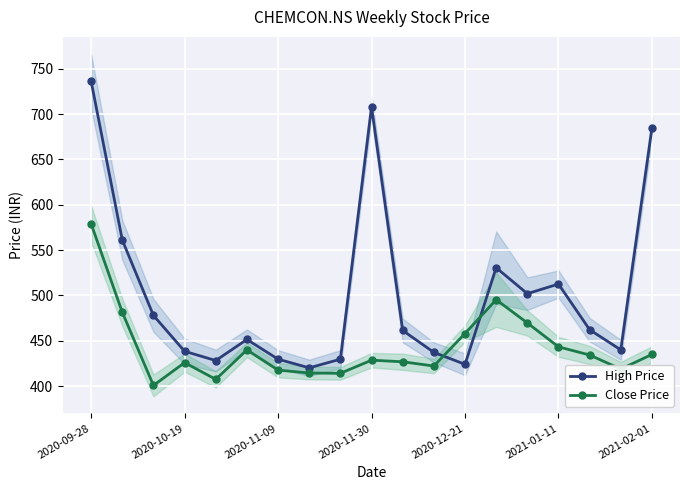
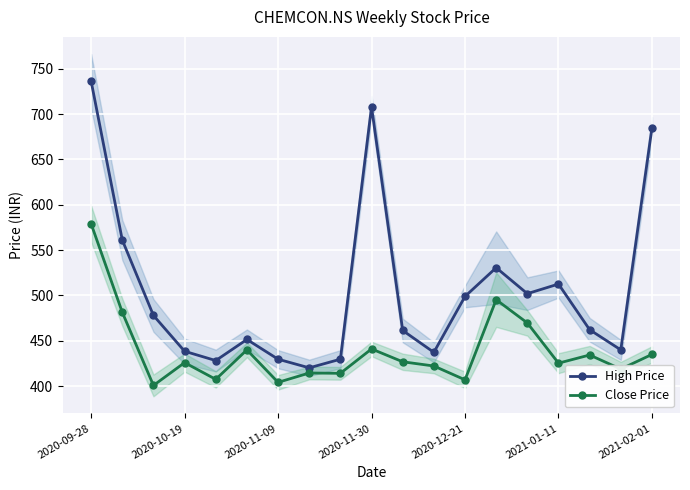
Close Price, 2020-11-09: 420 -> 400
Close Price, 2020-11-30: 430 -> 440
High Price, 2020-12-21: 420 -> 500
Close Price, 2020-12-21: 460 -> 410
Close Price, 2021-01-11: 440 -> 430
